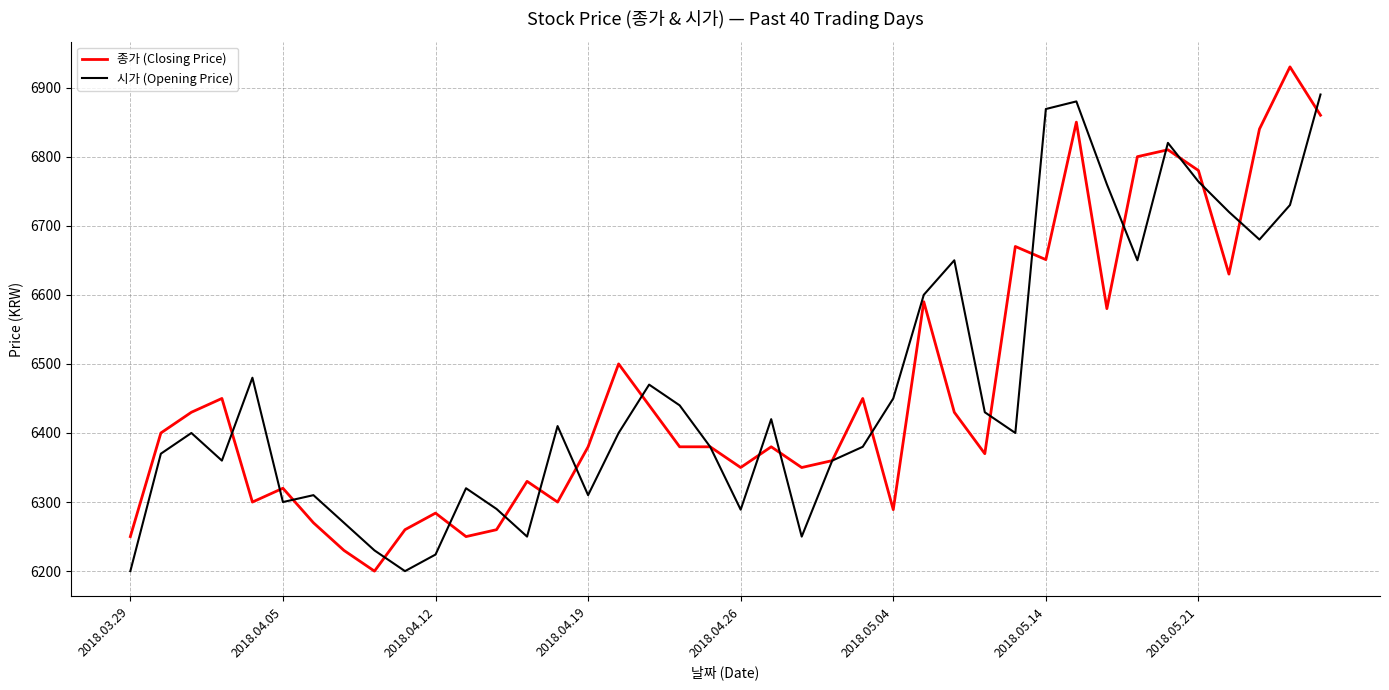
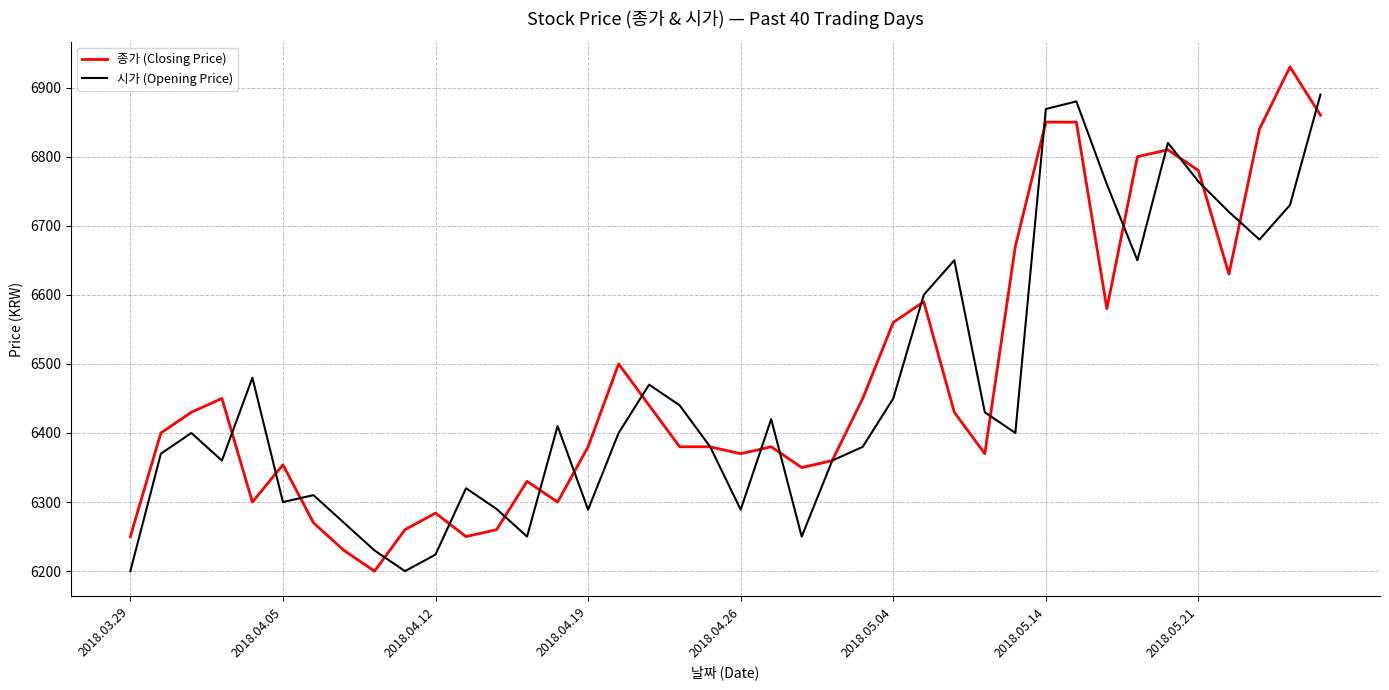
종가 (Closing Price), 2018.04.05: 6320 -> 6350
시가 (Opening Price), 2018.04.19: 6310 -> 6290
종가 (Closing Price), 2018.04.26: 6350 -> 6370
종가 (Closing Price), 2018.05.04: 6290 -> 6560
종가 (Closing Price), 2018.05.14: 6650 -> 6850
